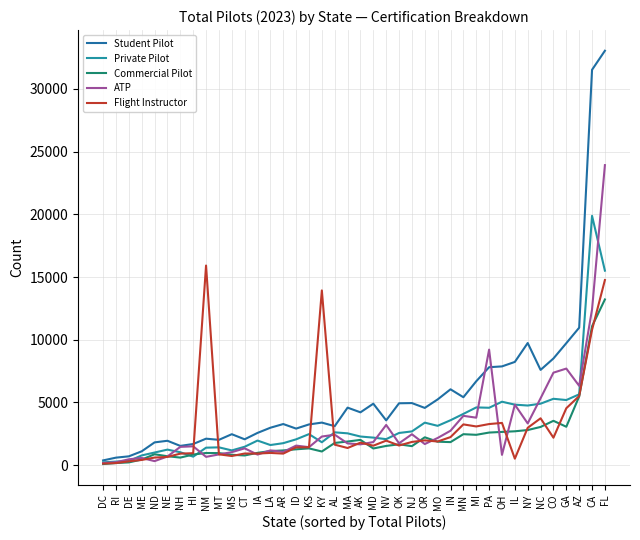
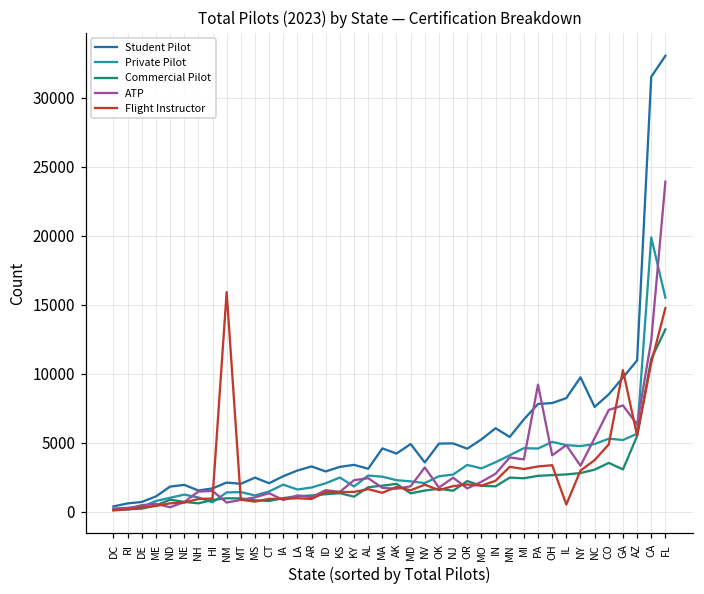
Flight Instructor, KY: 13900 -> 1400
ATP, OH: 800 -> 4100
Flight Instructor, CO: 2200 -> 4900
Flight Instructor, GA: 4500 -> 10300
